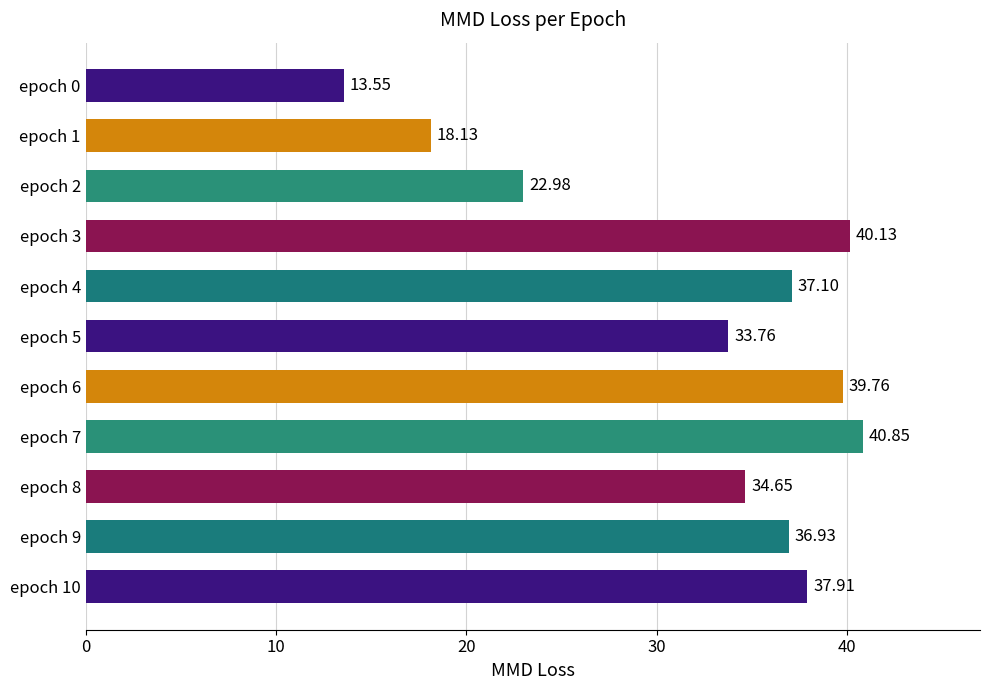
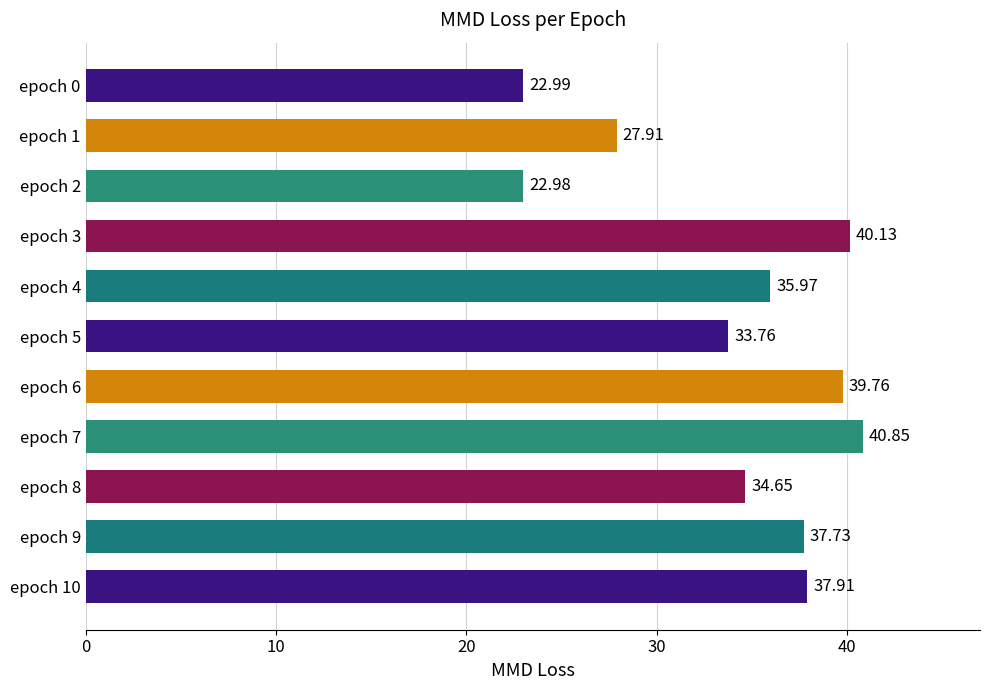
epoch 0: 13.55 -> 22.99
epoch 1: 18.13 -> 27.91
epoch 4: 37.10 -> 35.97
epoch 9: 36.93 -> 37.73
